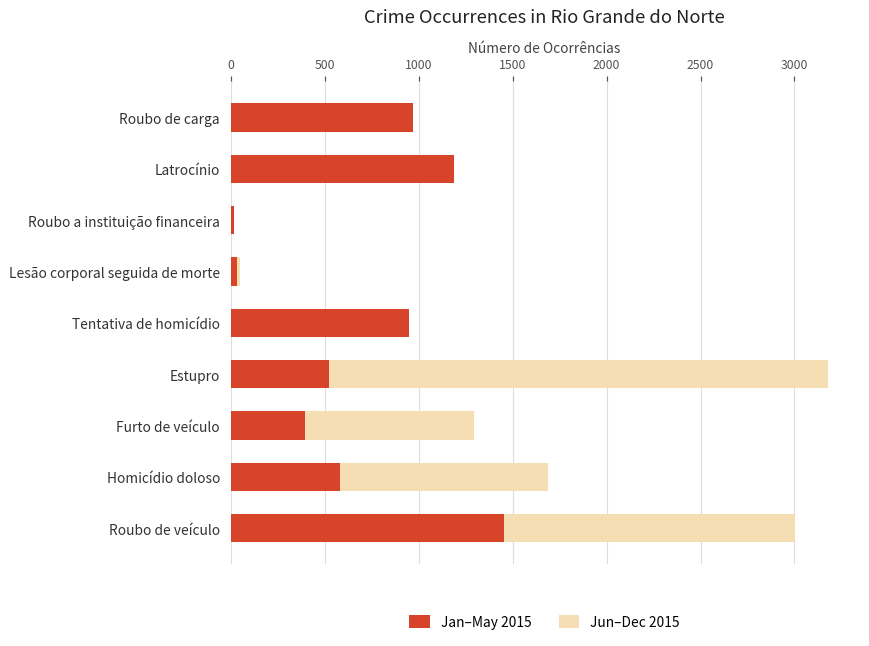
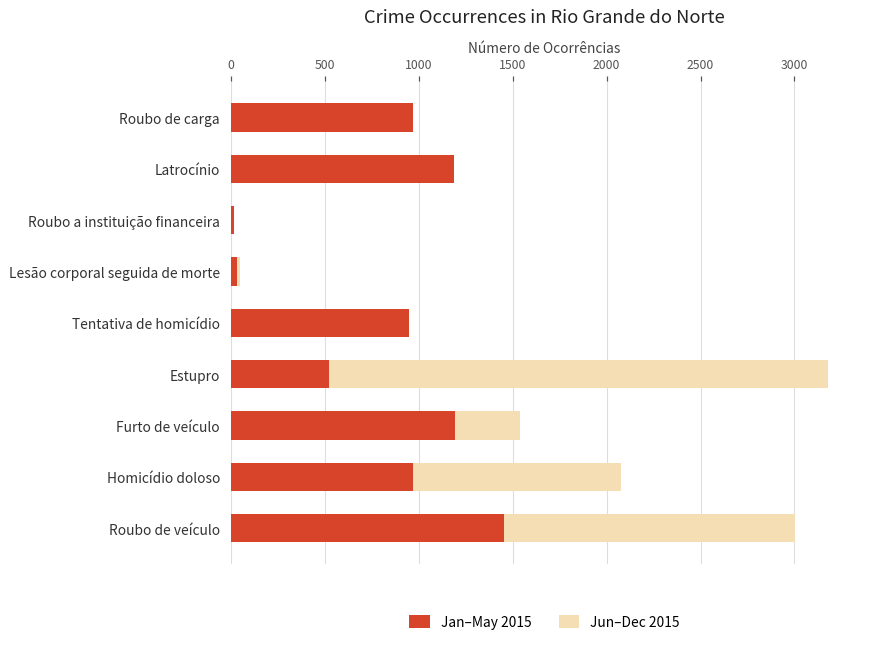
Jan–May 2015, Furto de veículo: 400 -> 1190
Jun–Dec 2015, Furto de veículo: 900 -> 350
Jan–May 2015, Homicídio doloso: 580 -> 970
